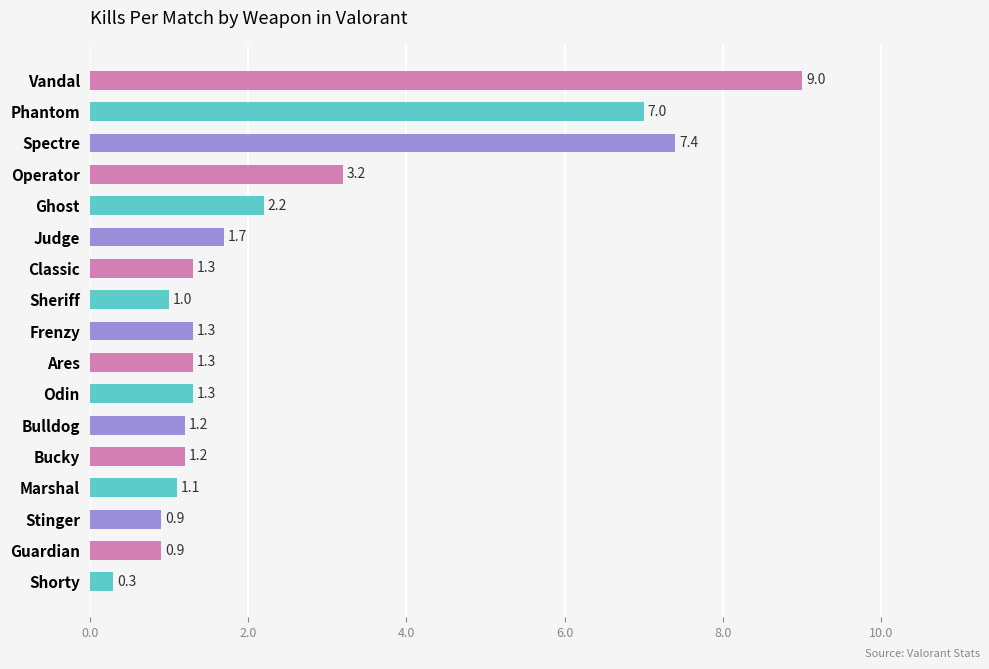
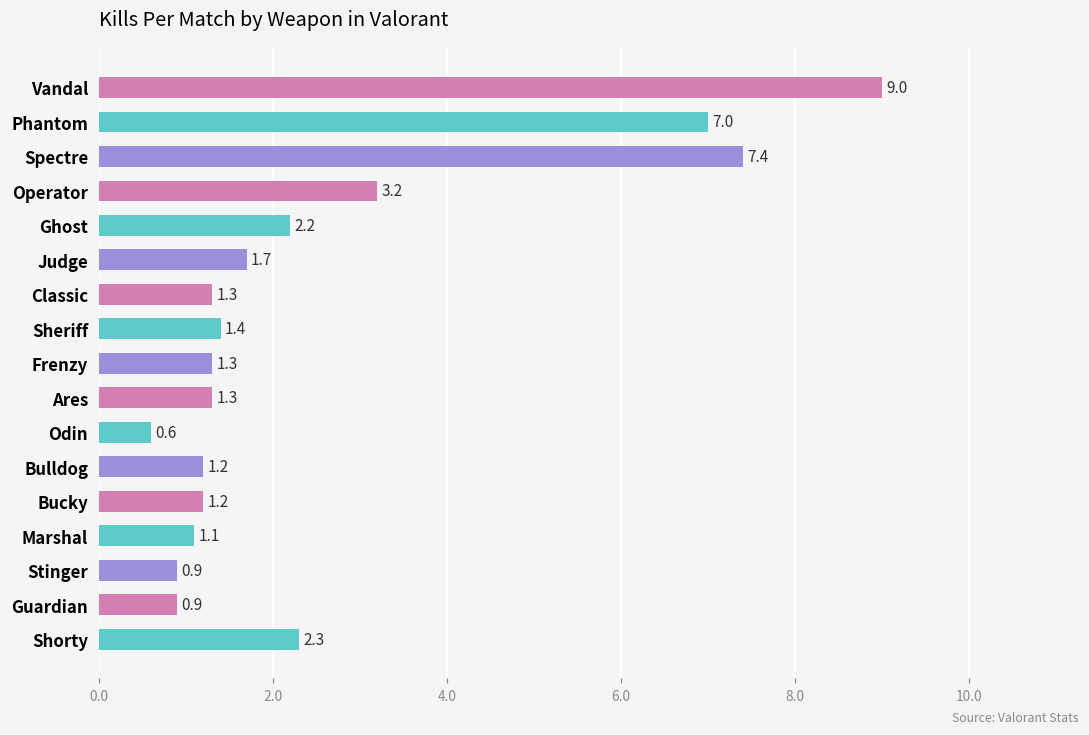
Sheriff: 1.0 -> 1.4
Odin: 1.3 -> 0.6
Shorty: 0.3 -> 2.3
